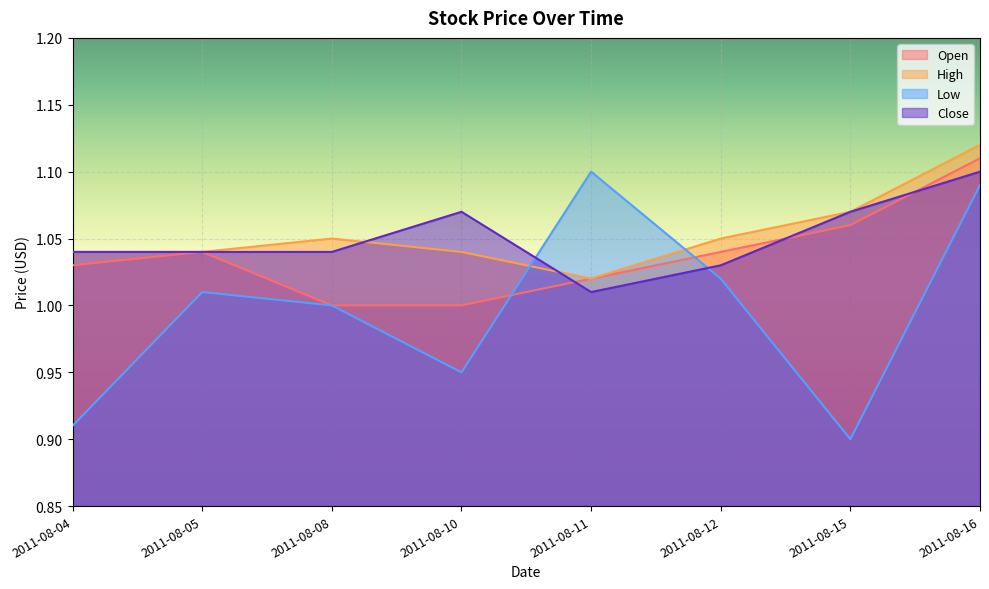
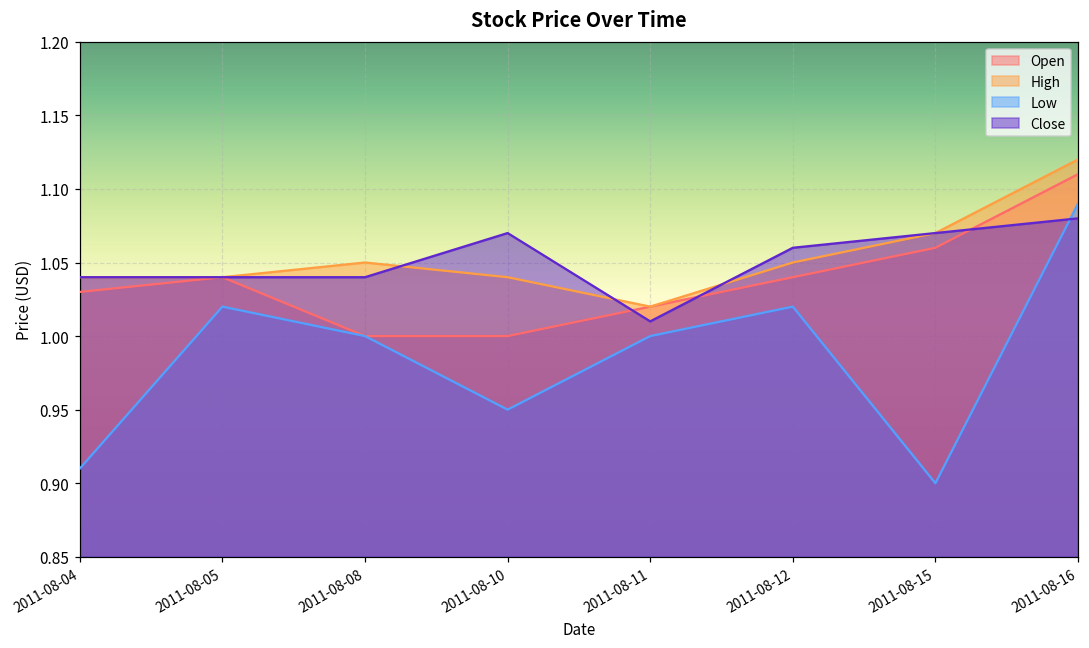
Low, 2011-08-05: 1.01 -> 1.02
Low, 2011-08-11: 1.1 -> 1.0
Close, 2011-08-12: 1.03 -> 1.06
Close, 2011-08-16: 1.10 -> 1.08
